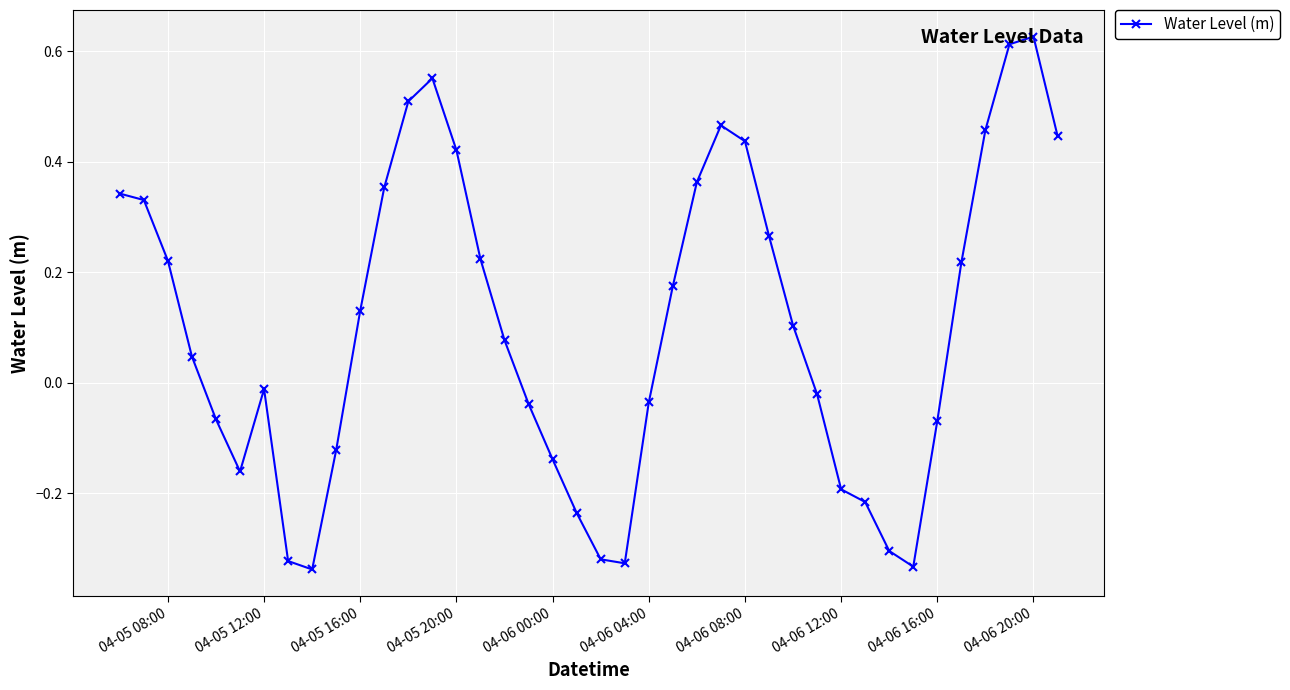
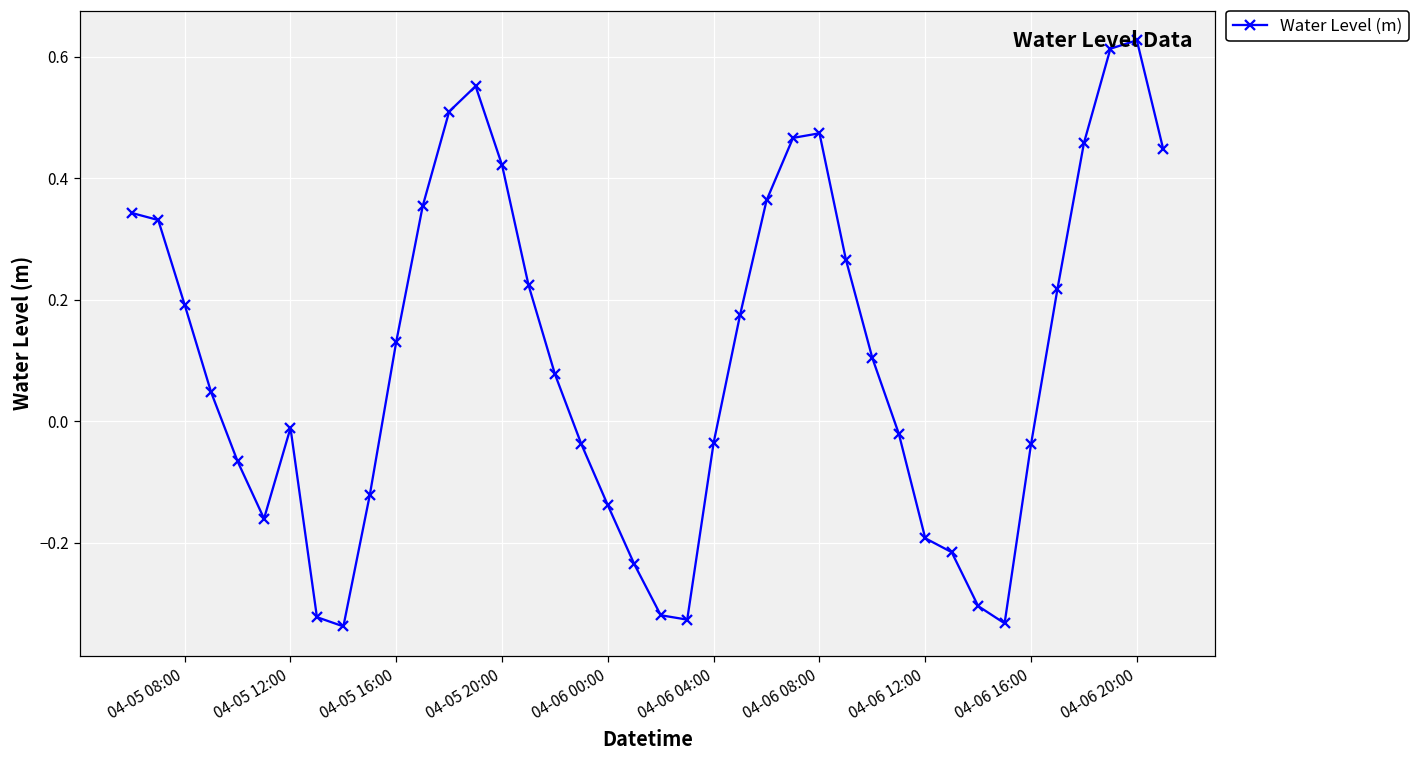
04-05 08:00: 0.22 -> 0.19
04-06 08:00: 0.44 -> 0.47
04-06 16:00: -0.07 -> -0.04
